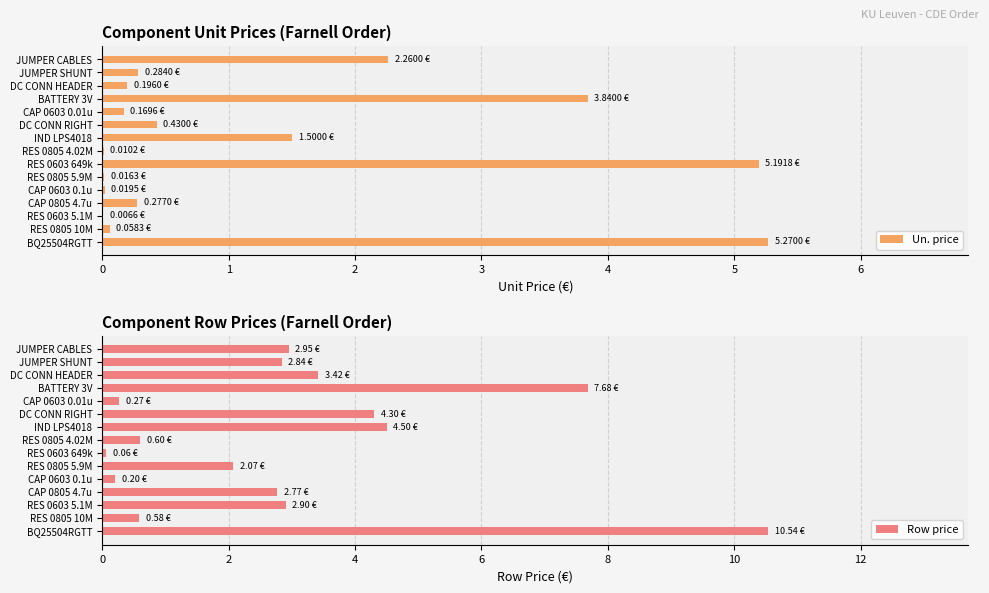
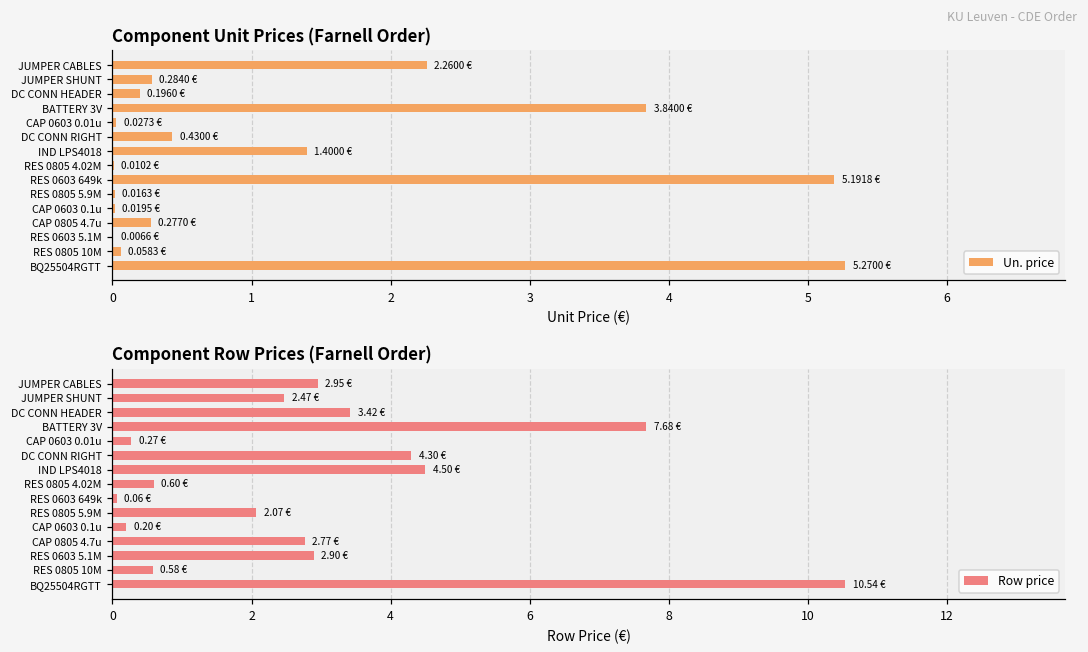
Component Unit Prices (Farnell Order), CAP 0603 0.01u: 0.1696 -> 0.0273
Component Unit Prices (Farnell Order), IND LPS4018: 1.5000 -> 1.4000
Component Row Prices (Farnell Order), JUMPER SHUNT: 2.84 -> 2.47
